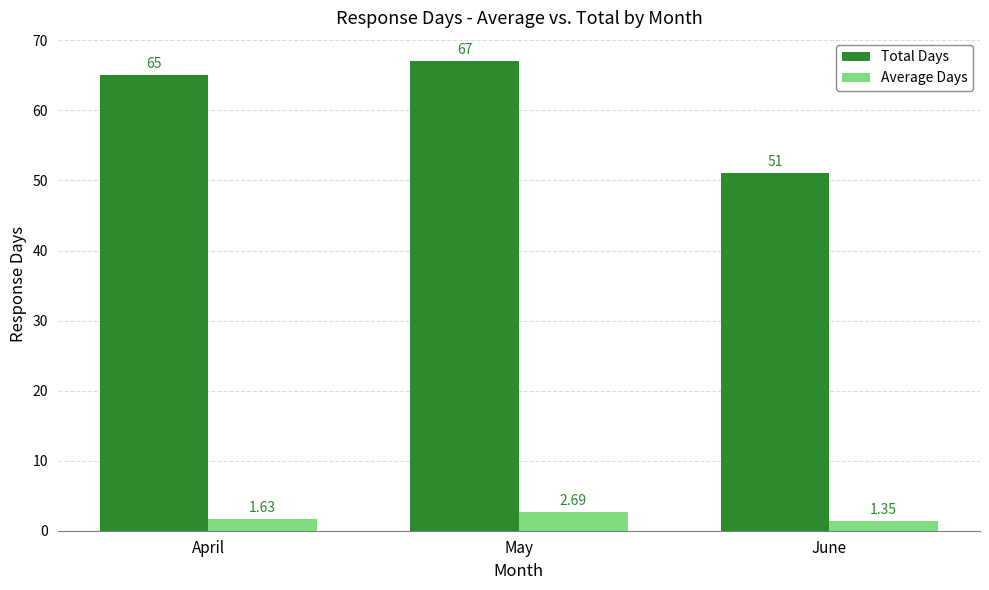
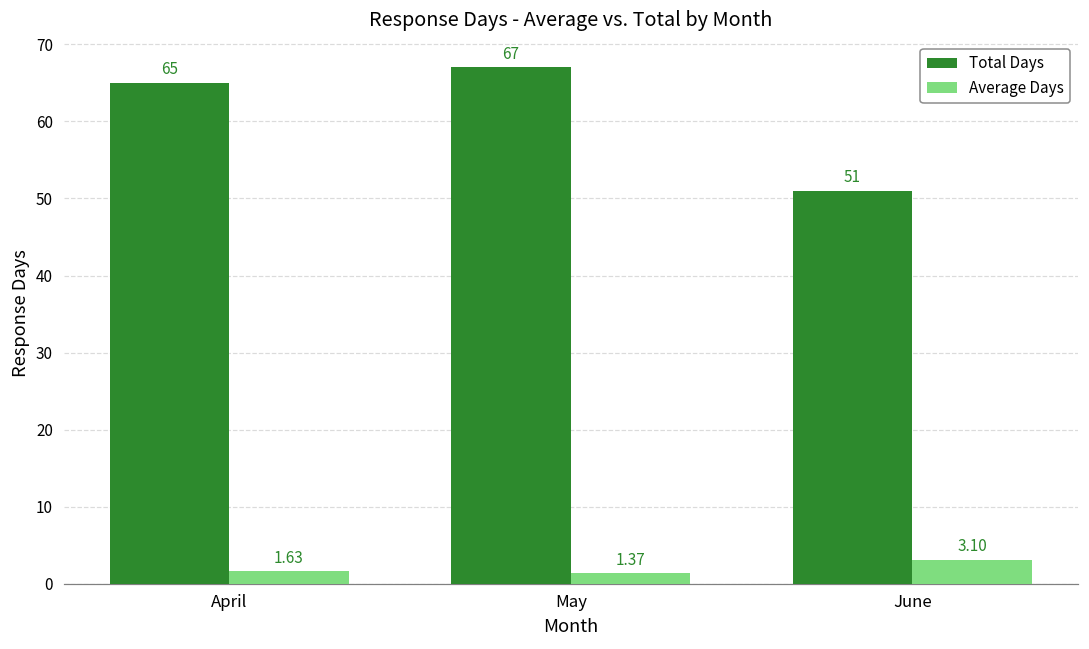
Average Days, May: 2.69 -> 1.37
Average Days, June: 1.35 -> 3.10
